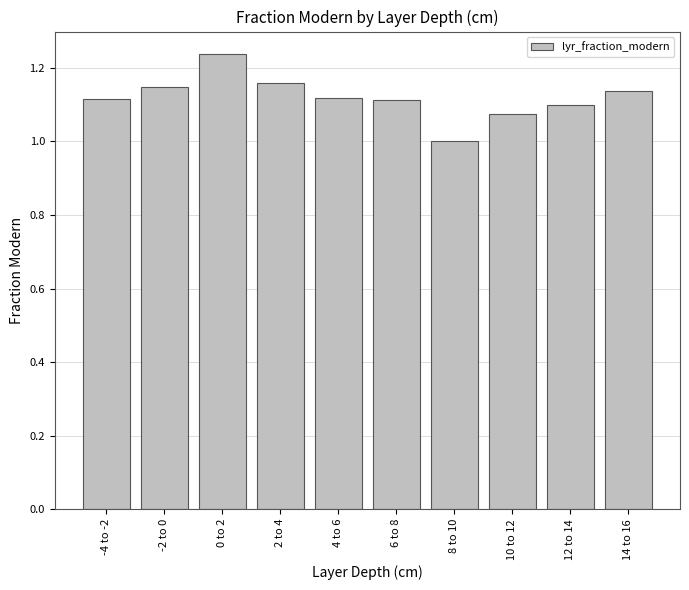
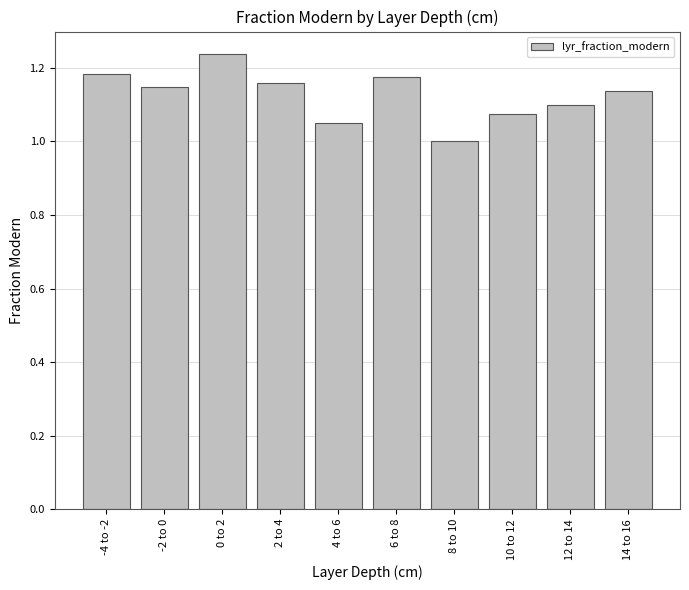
-4 to -2: 1.12 -> 1.18
4 to 6: 1.12 -> 1.05
6 to 8: 1.11 -> 1.17
